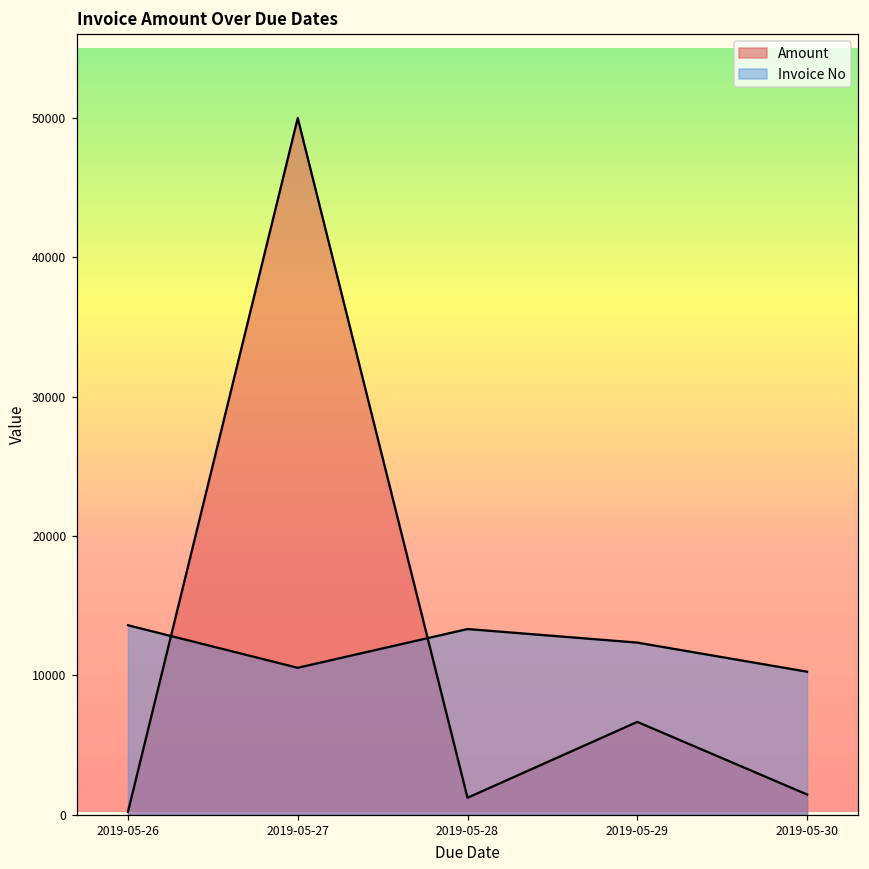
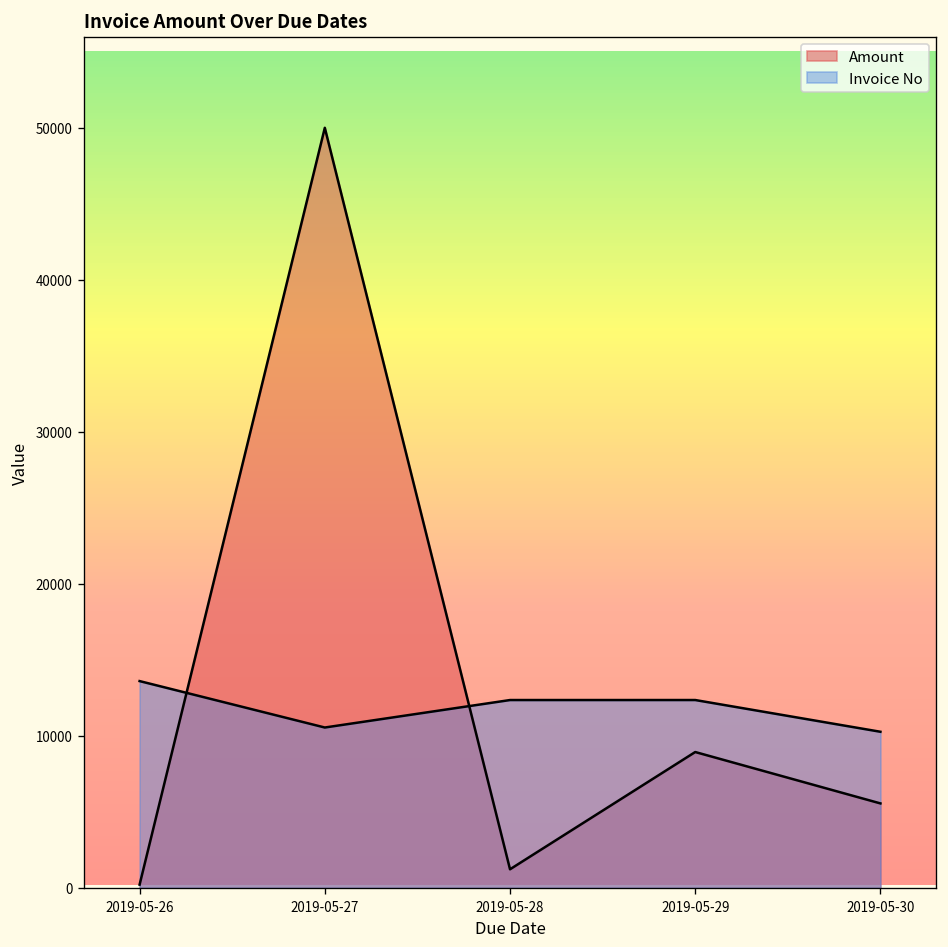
Invoice No, 2019-05-28: 13300 -> 12400
Amount, 2019-05-29: 6700 -> 8900
Amount, 2019-05-30: 1500 -> 5600
